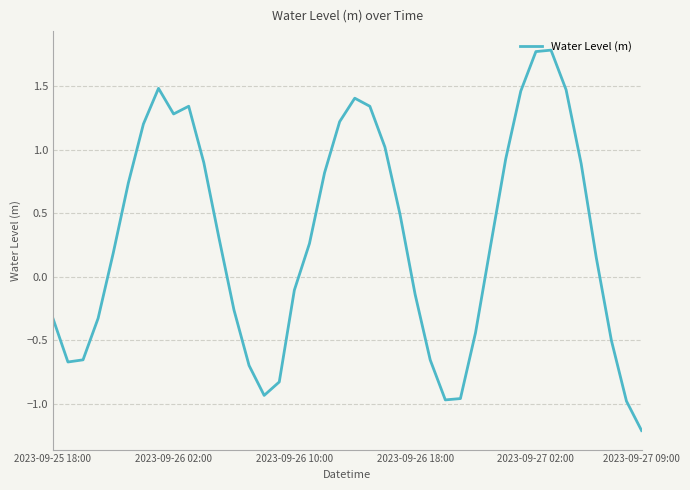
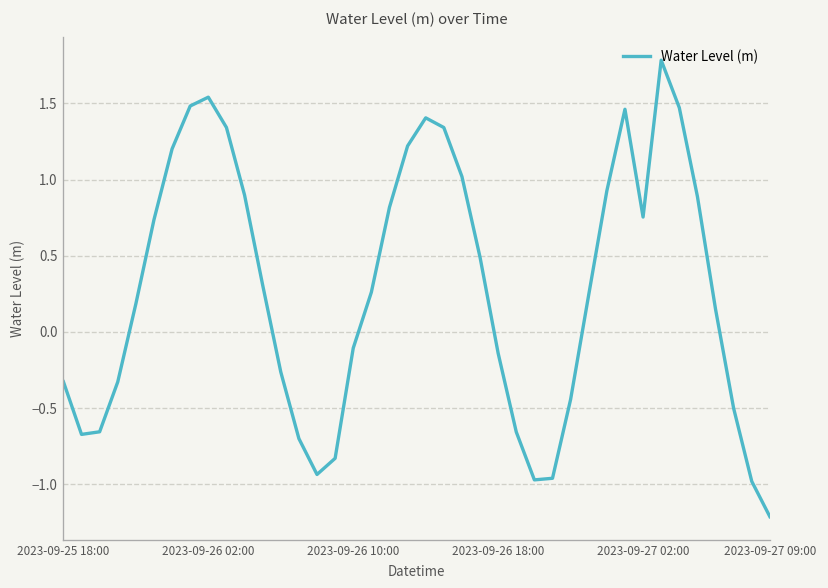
2023-09-26 02:00: 1.28 -> 1.54
2023-09-27 02:00: 1.77 -> 0.75
